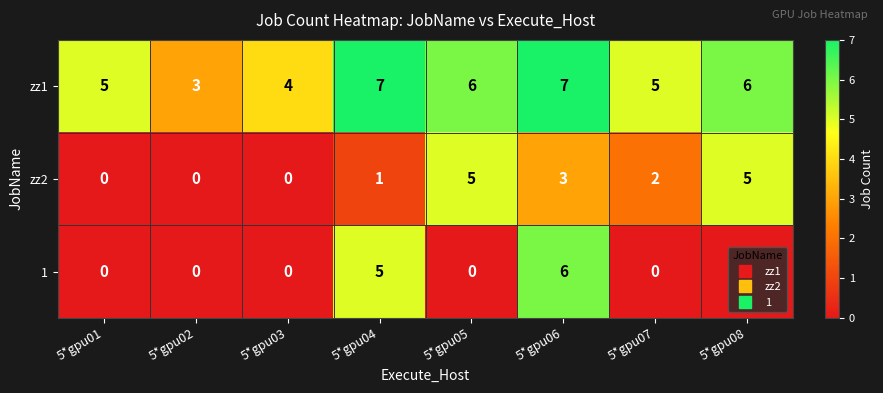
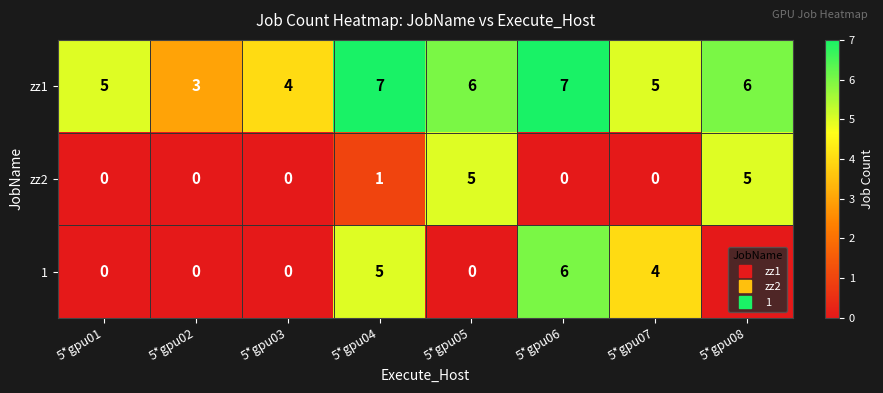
zz2, 5*gpu06: 3 -> 0
zz2, 5*gpu07: 2 -> 0
1, 5*gpu07: 0 -> 4
